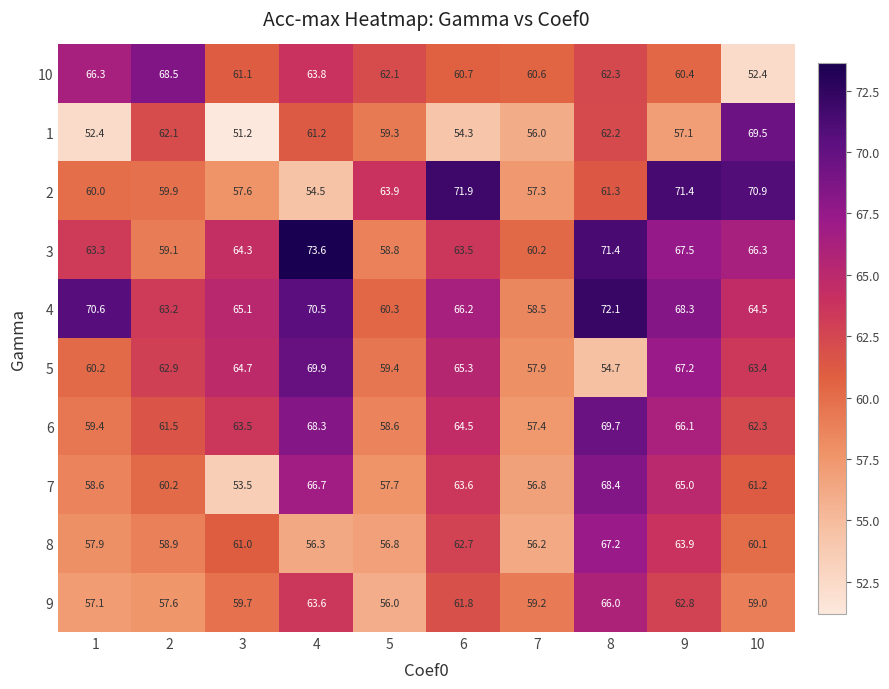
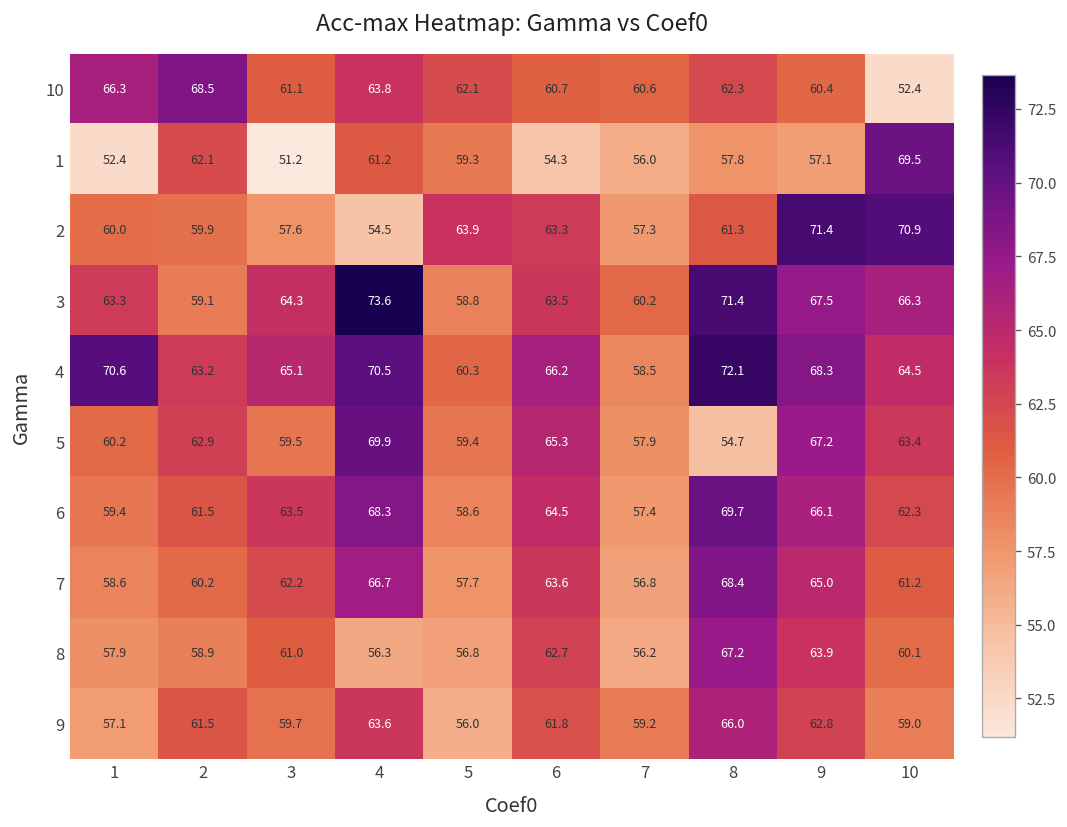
1, 8: 62.2 -> 57.8
2, 6: 71.9 -> 63.3
5, 3: 64.7 -> 59.5
7, 3: 53.5 -> 62.2
9, 2: 57.6 -> 61.5
